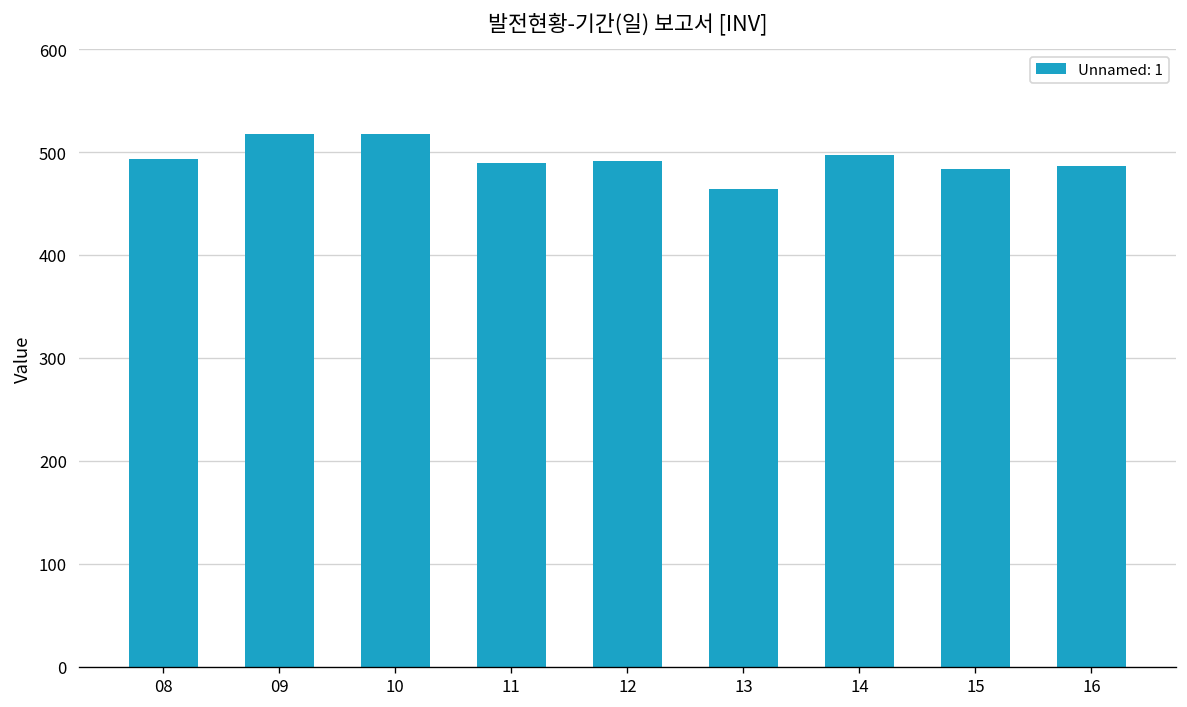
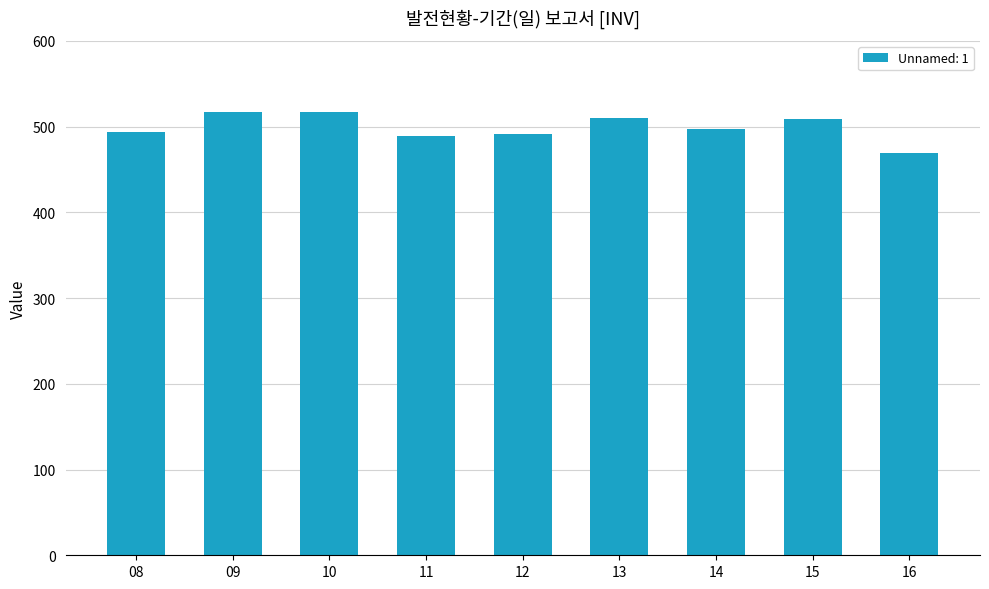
13: 460 -> 510
15: 480 -> 510
16: 490 -> 470
